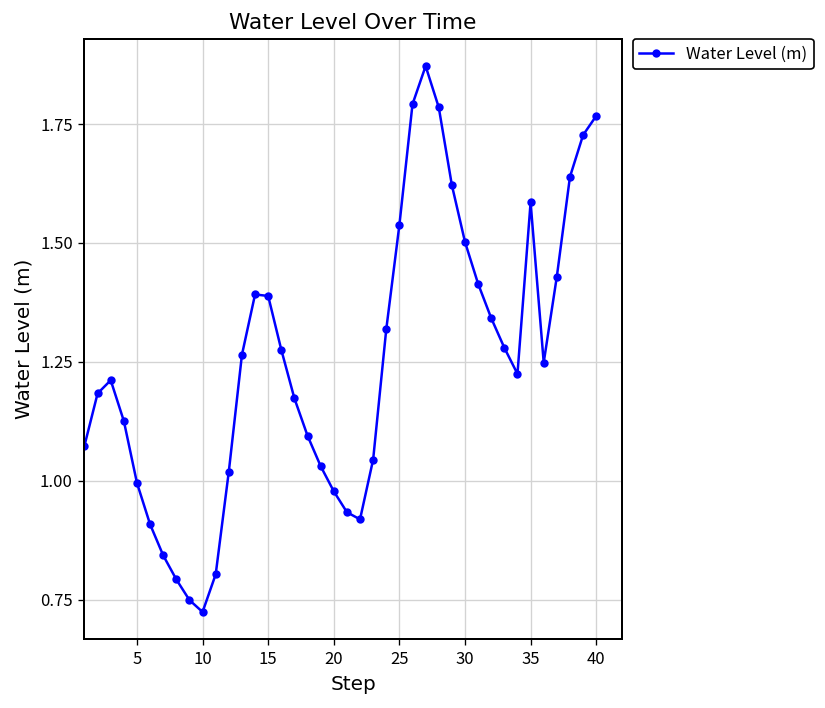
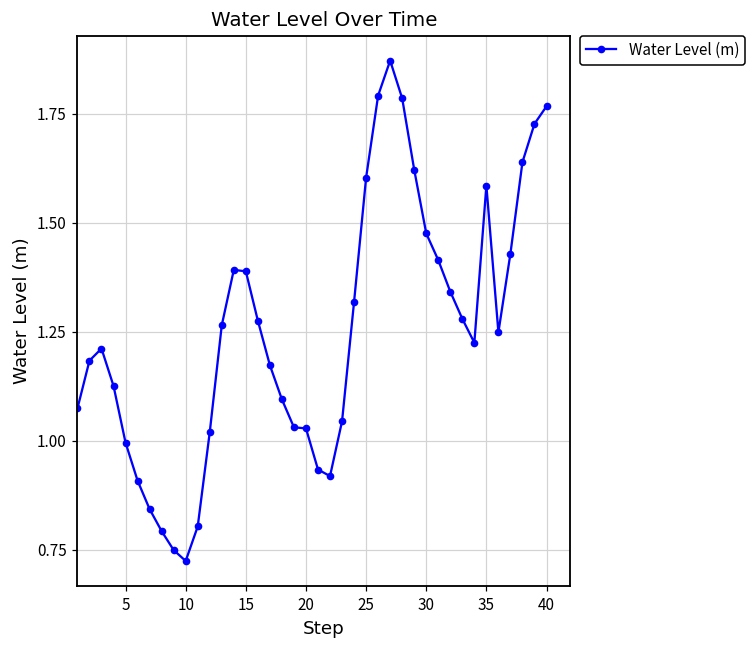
20: 0.98 -> 1.03
25: 1.54 -> 1.60
30: 1.50 -> 1.48
